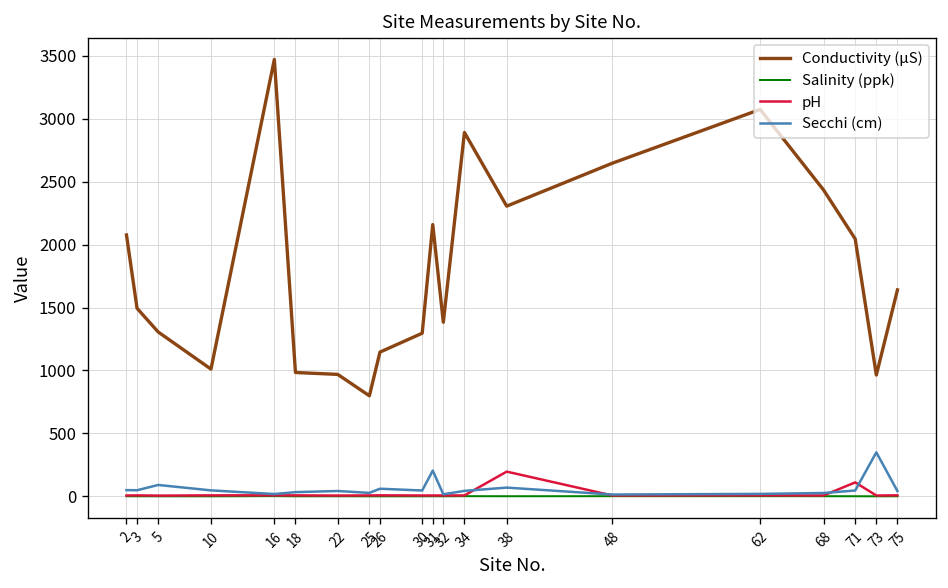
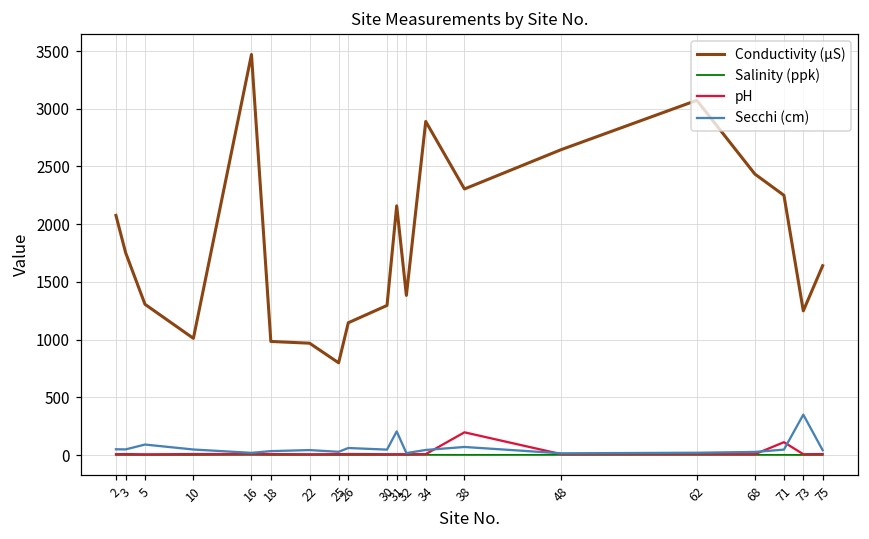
Conductivity (µS), 3: 1490 -> 1750
Conductivity (µS), 71: 2050 -> 2250
Conductivity (µS), 73: 960 -> 1250
